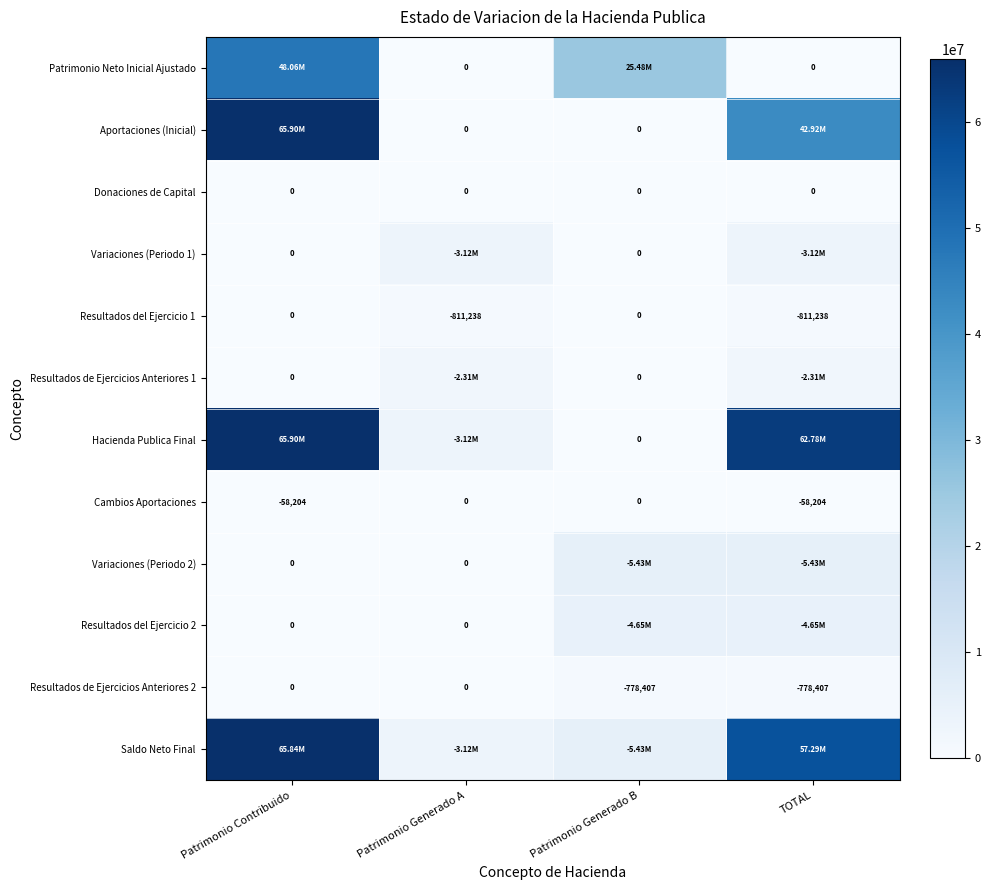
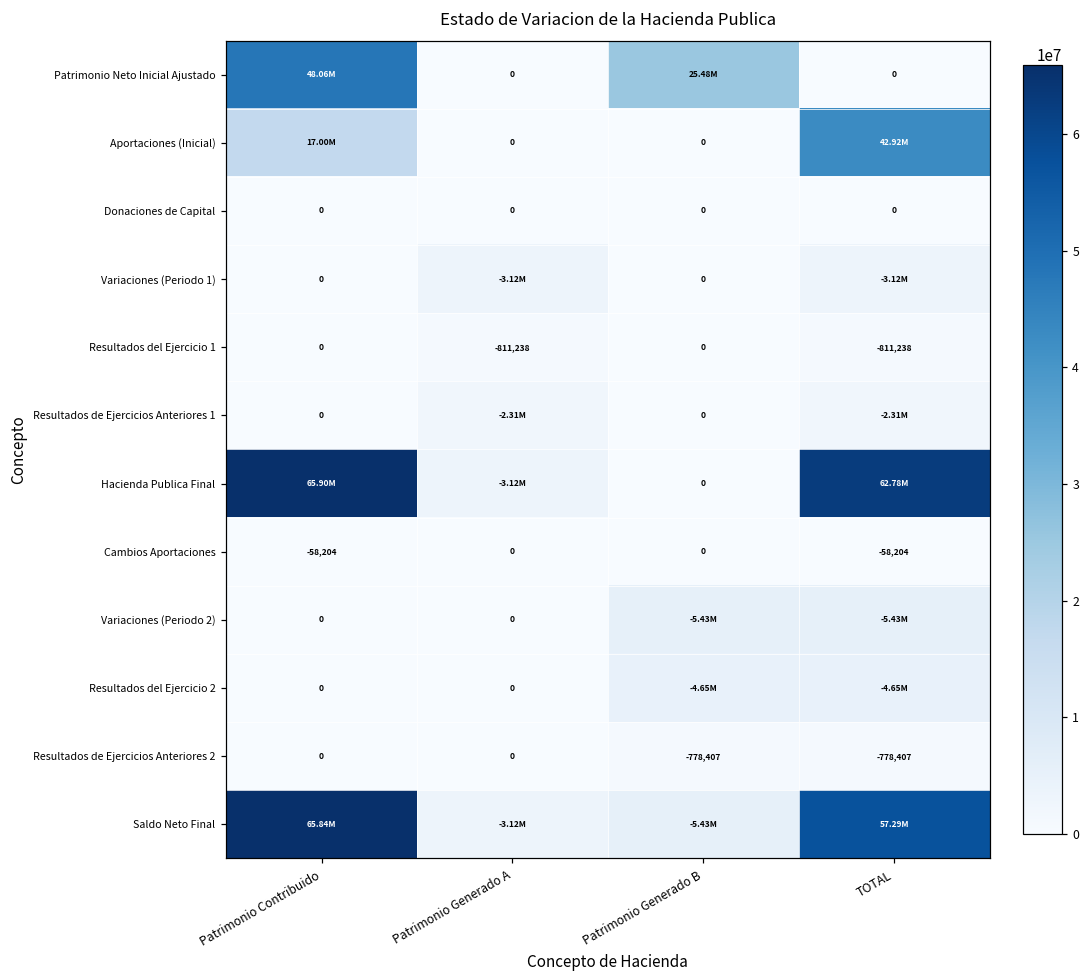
Aportaciones (Inicial), Patrimonio Contribuido: 65.90M -> 17.00M
